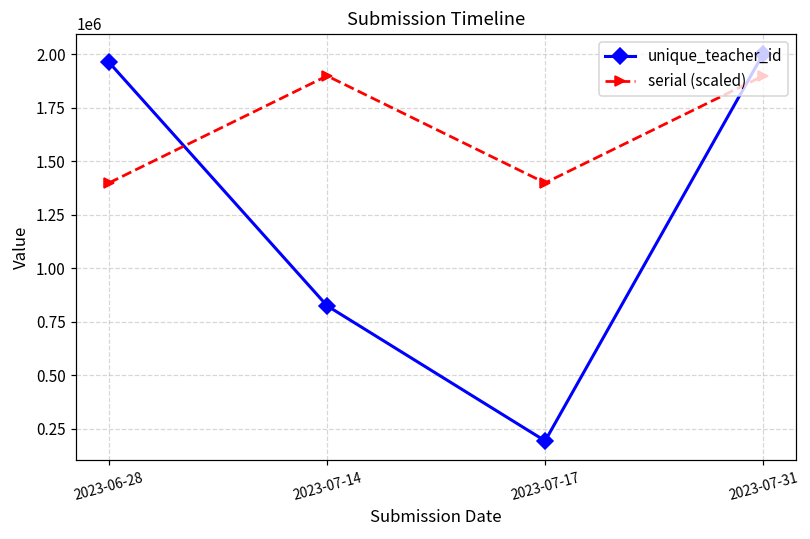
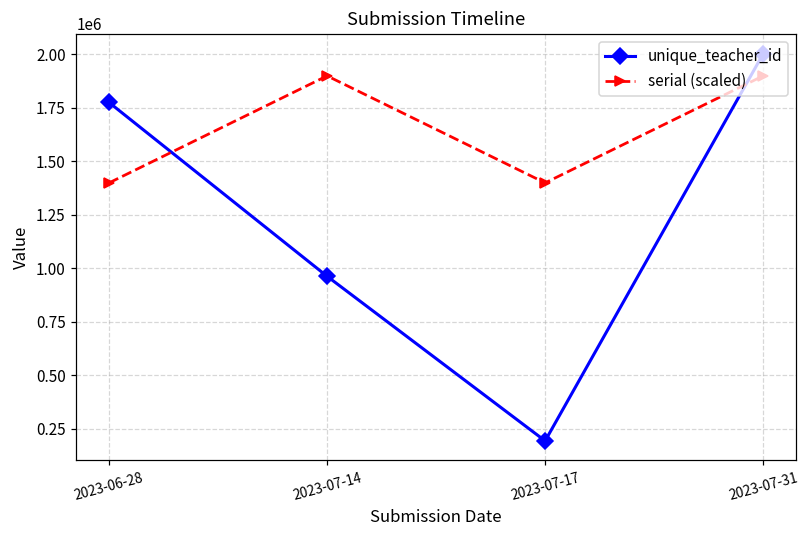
unique_teacher_id, 2023-06-28: 1960000 -> 1780000
unique_teacher_id, 2023-07-14: 830000 -> 960000
